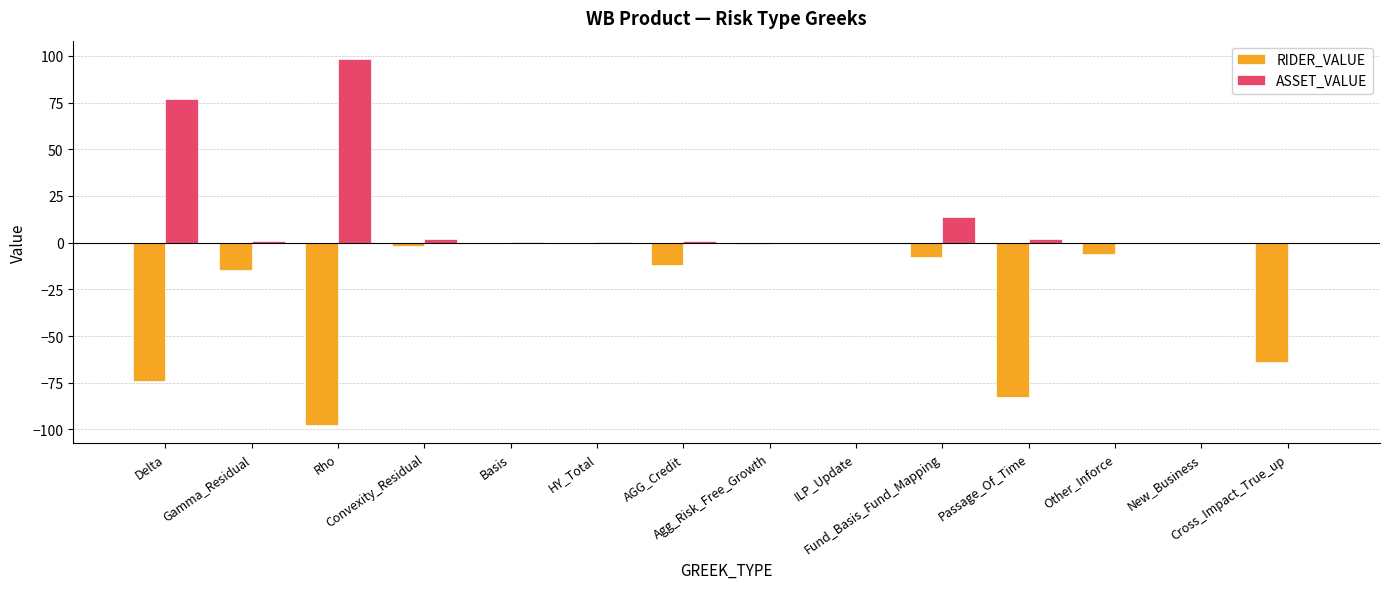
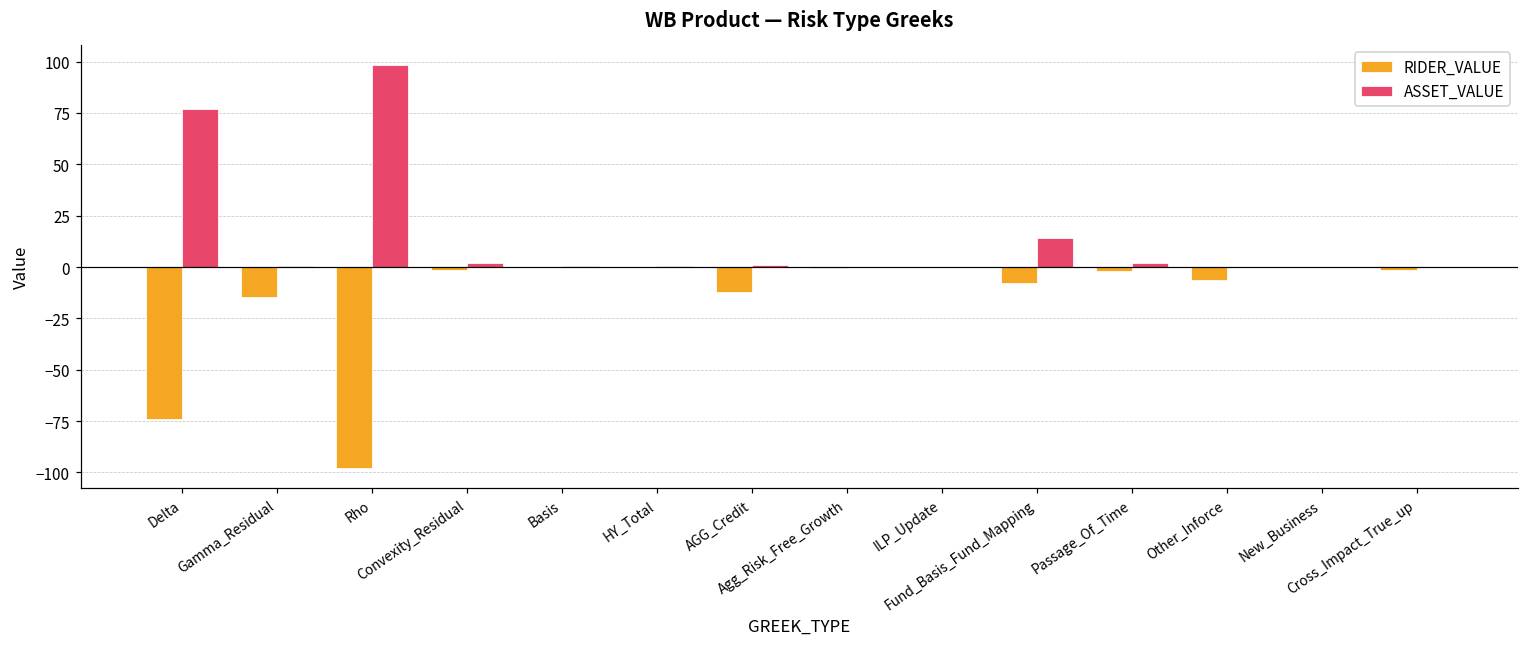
RIDER_VALUE, Passage_Of_Time: -83 -> -2
RIDER_VALUE, Cross_Impact_True_up: -64 -> -2
